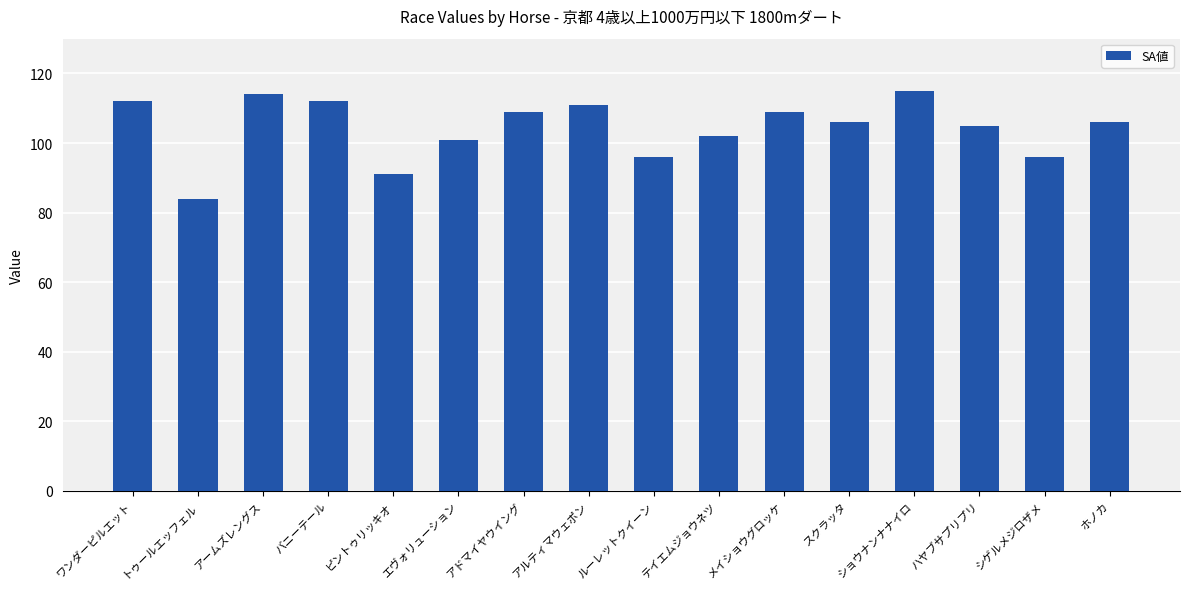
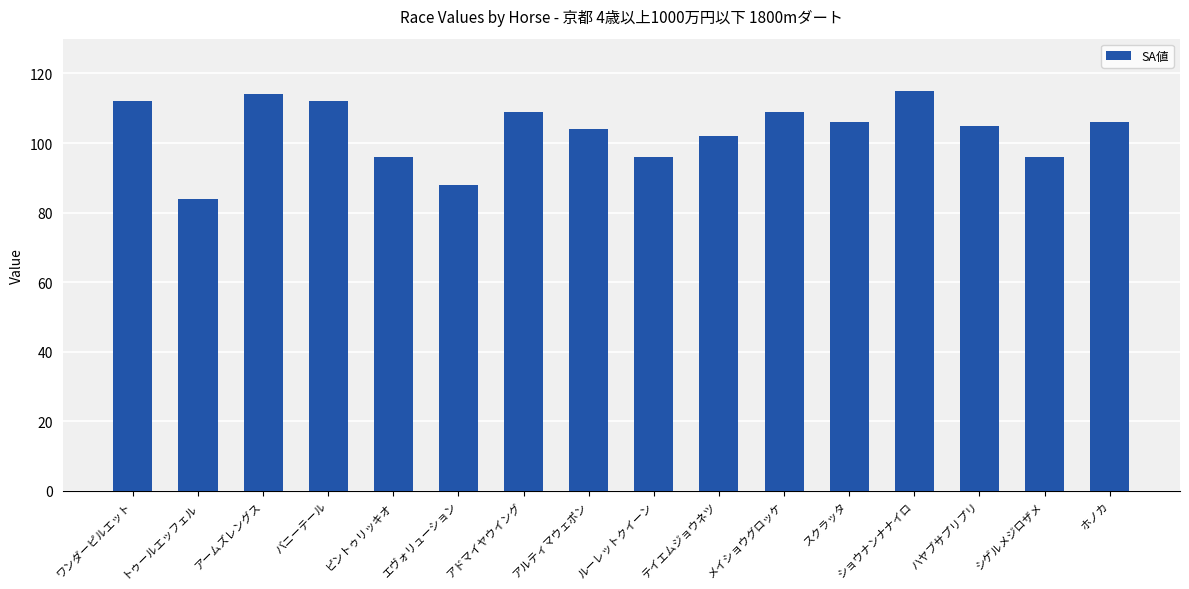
ピントゥリッキオ: 91 -> 96
エヴォリューション: 101 -> 88
アルティマウェポン: 111 -> 104
